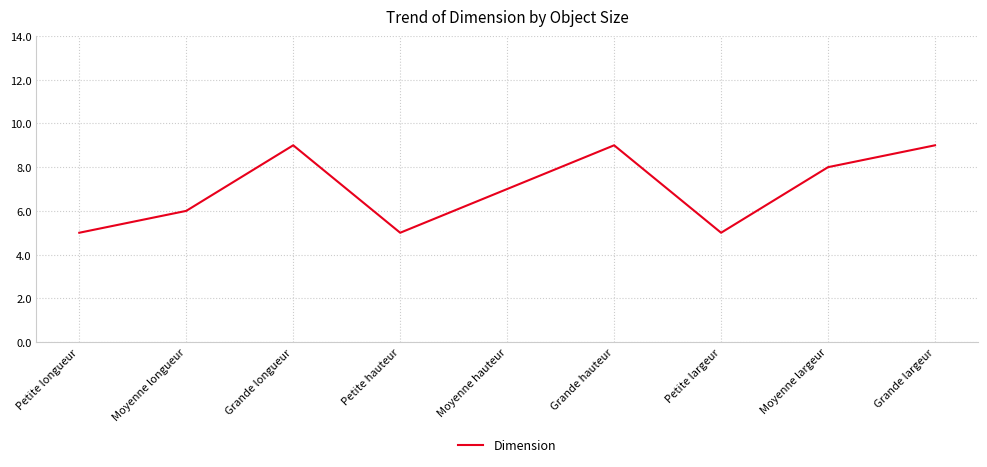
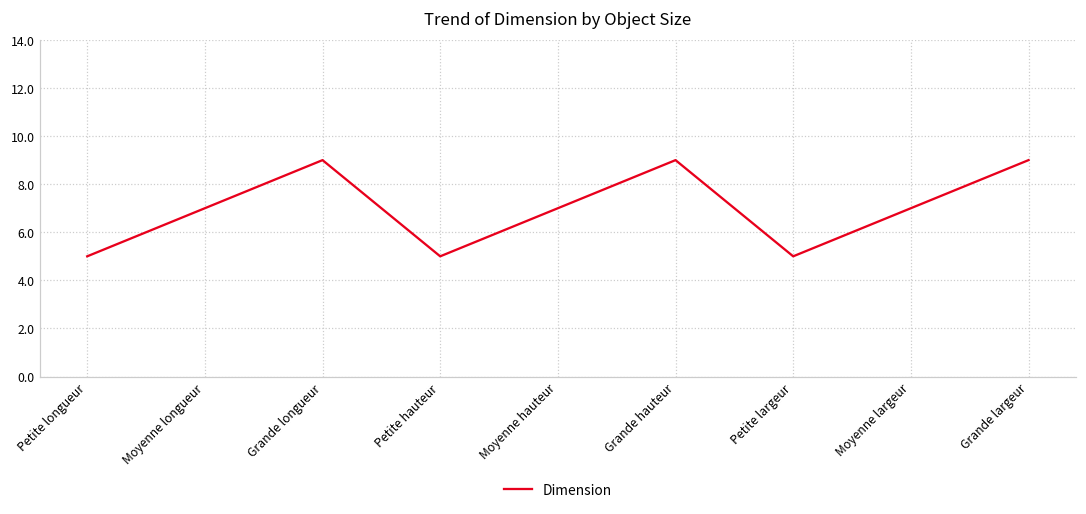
Moyenne longueur: 6 -> 7
Moyenne largeur: 8 -> 7
